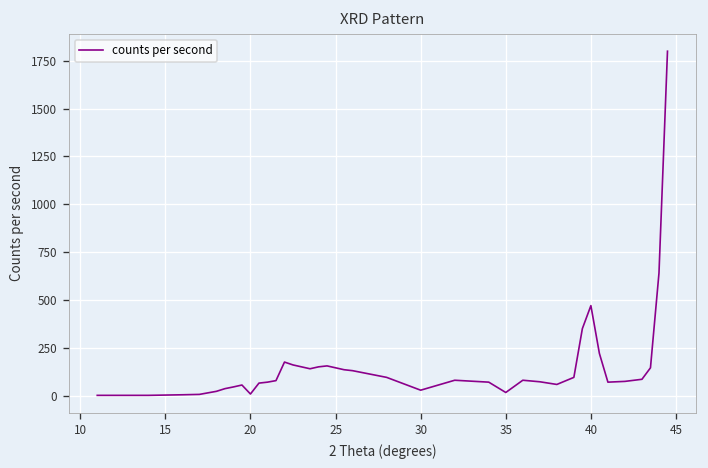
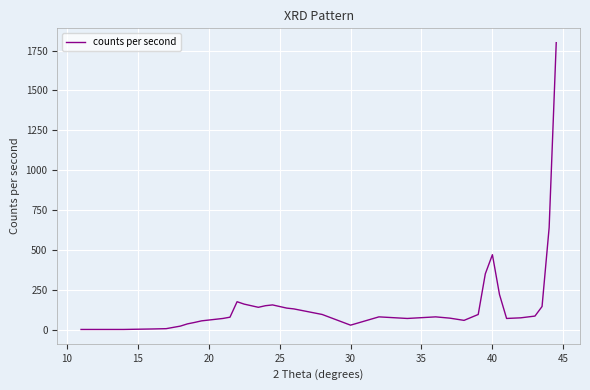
20: 10 -> 60
35: 20 -> 80
